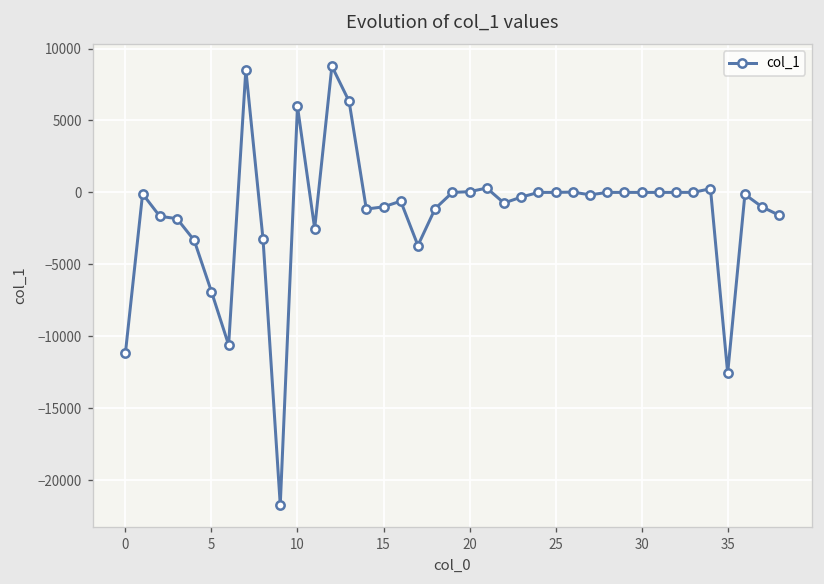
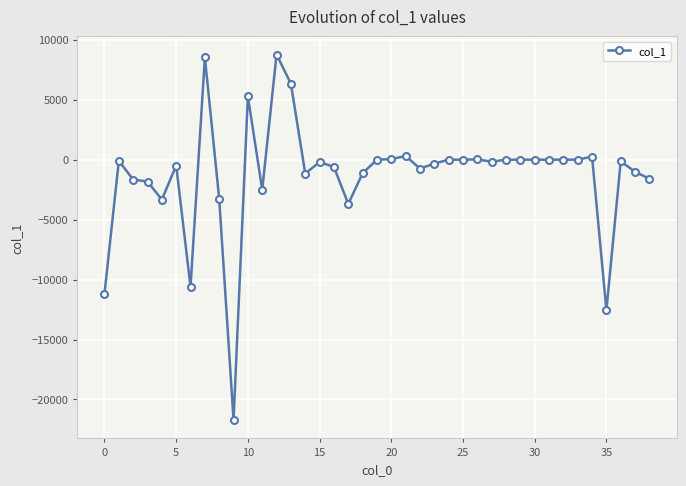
5: -6900 -> -500
10: 6000 -> 5300
15: -1000 -> -200
